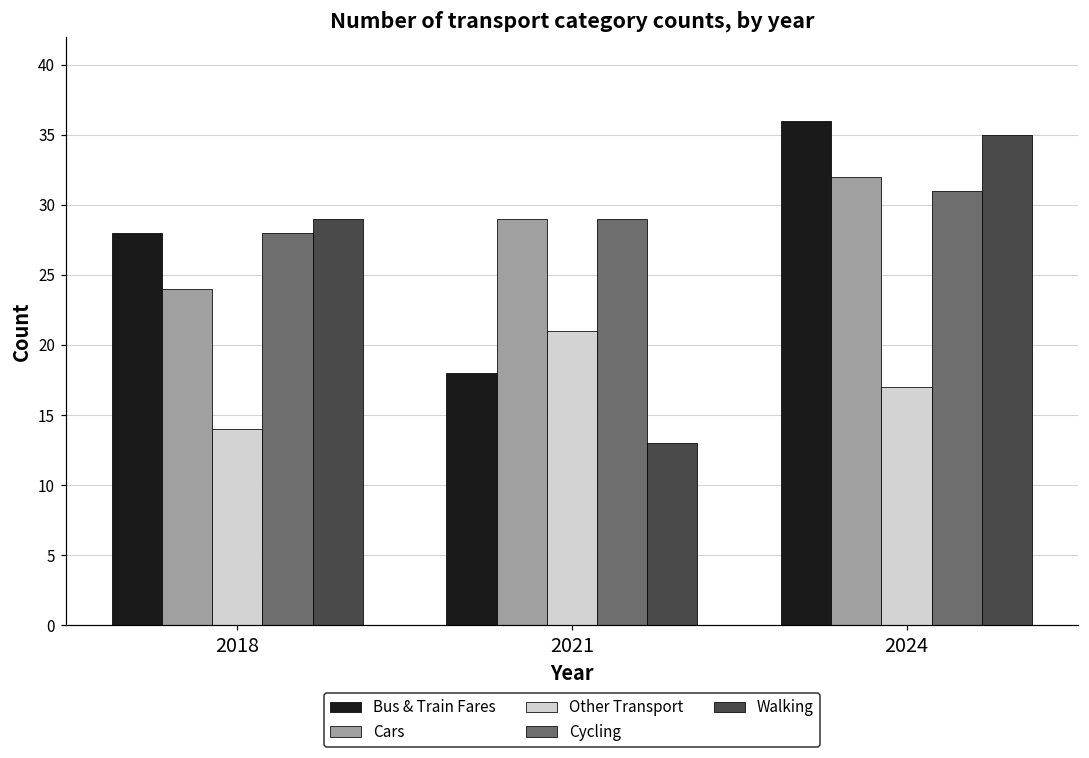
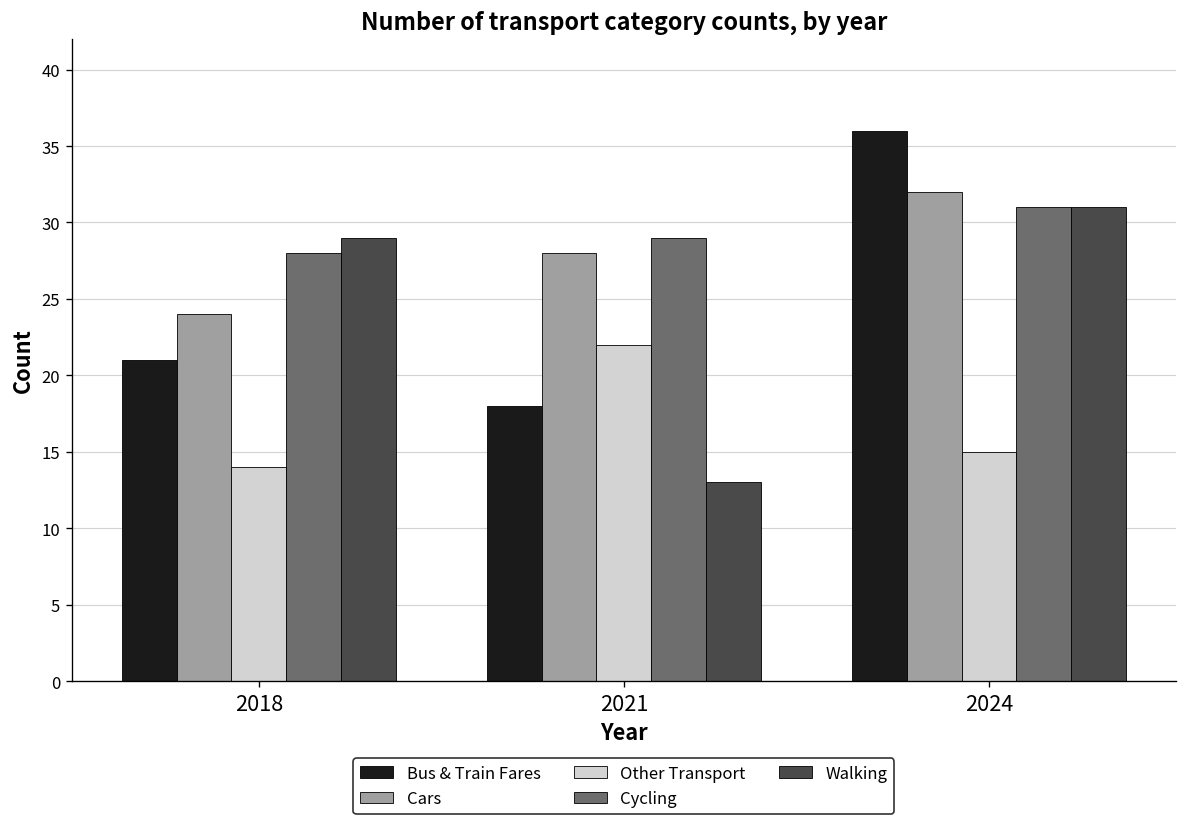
Bus & Train Fares, 2018: 28 -> 21
Cars, 2021: 29 -> 28
Other Transport, 2021: 21 -> 22
Other Transport, 2024: 17 -> 15
Walking, 2024: 35 -> 31
